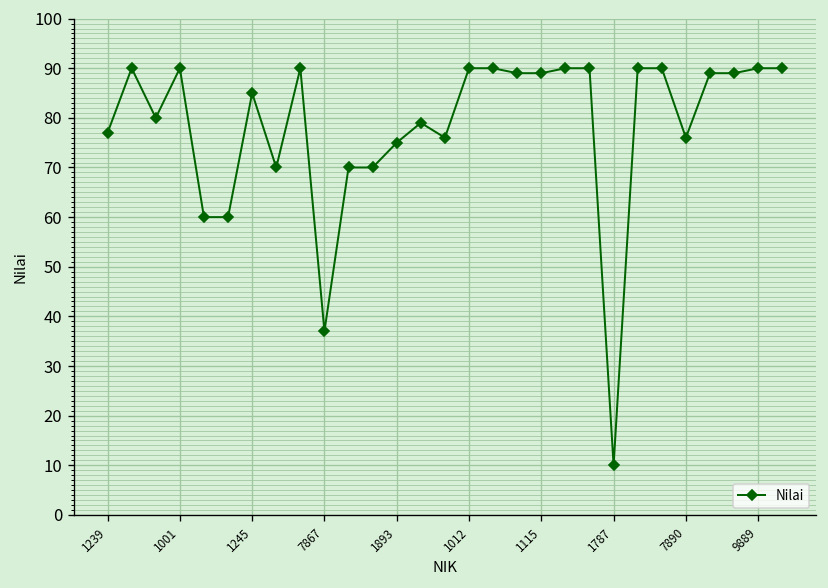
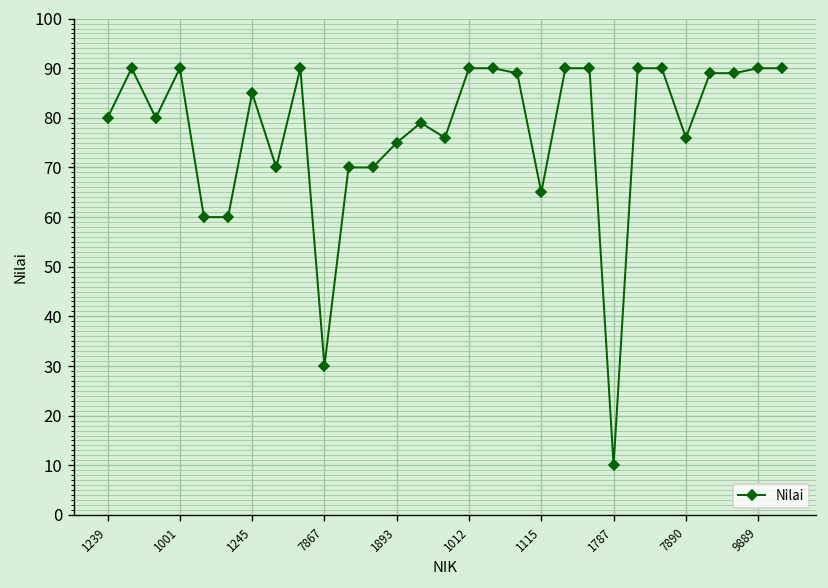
1239: 77 -> 80
7867: 37 -> 30
1115: 89 -> 65
